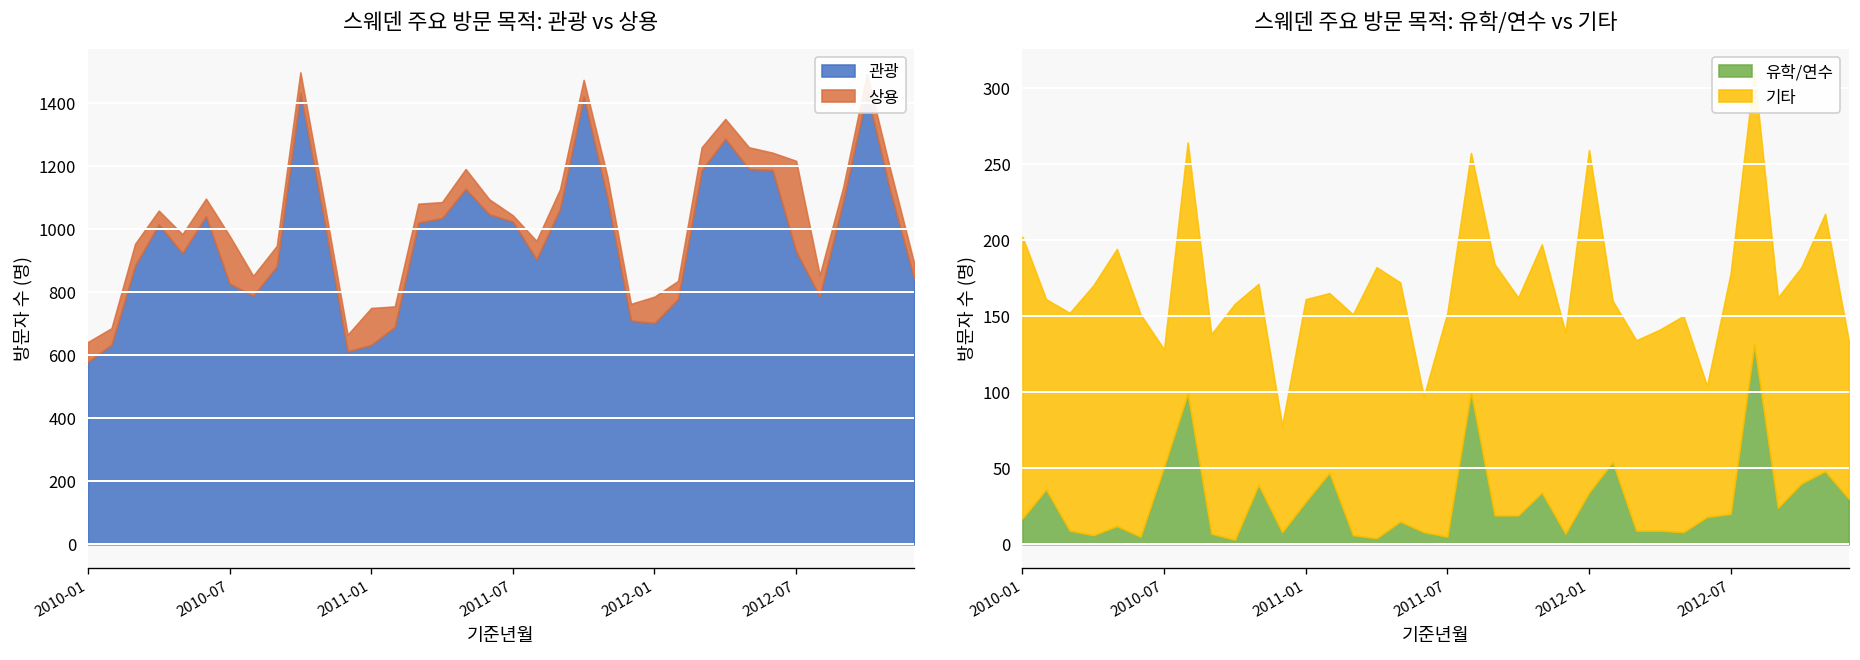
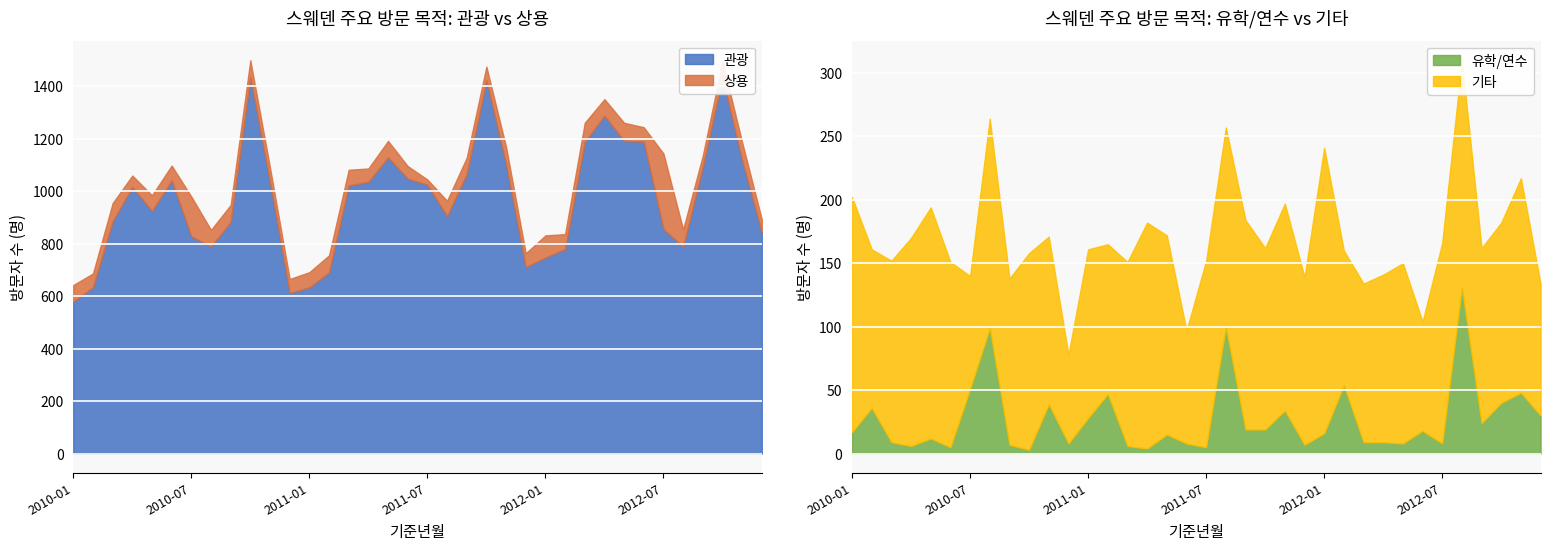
스웨덴 주요 방문 목적: 관광 vs 상용, 상용, 2011-01: 120 -> 60
스웨덴 주요 방문 목적: 관광 vs 상용, 관광, 2012-01: 700 -> 750
스웨덴 주요 방문 목적: 관광 vs 상용, 관광, 2012-07: 930 -> 860
스웨덴 주요 방문 목적: 유학/연수 vs 기타, 기타, 2010-07: 77 -> 89
스웨덴 주요 방문 목적: 유학/연수 vs 기타, 유학/연수, 2012-01: 34 -> 16
스웨덴 주요 방문 목적: 유학/연수 vs 기타, 유학/연수, 2012-07: 20 -> 8
